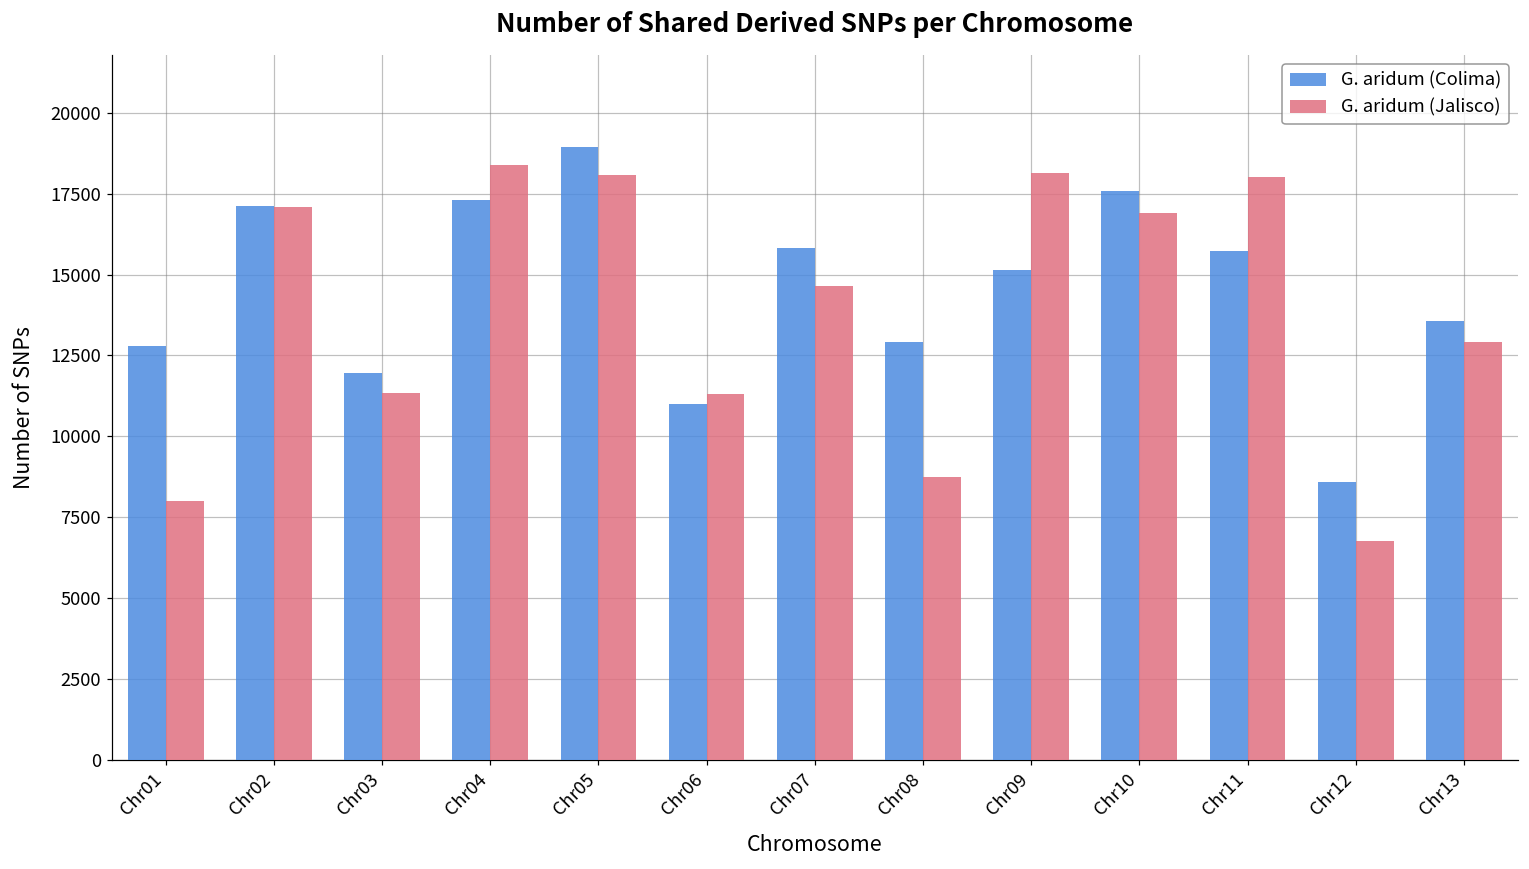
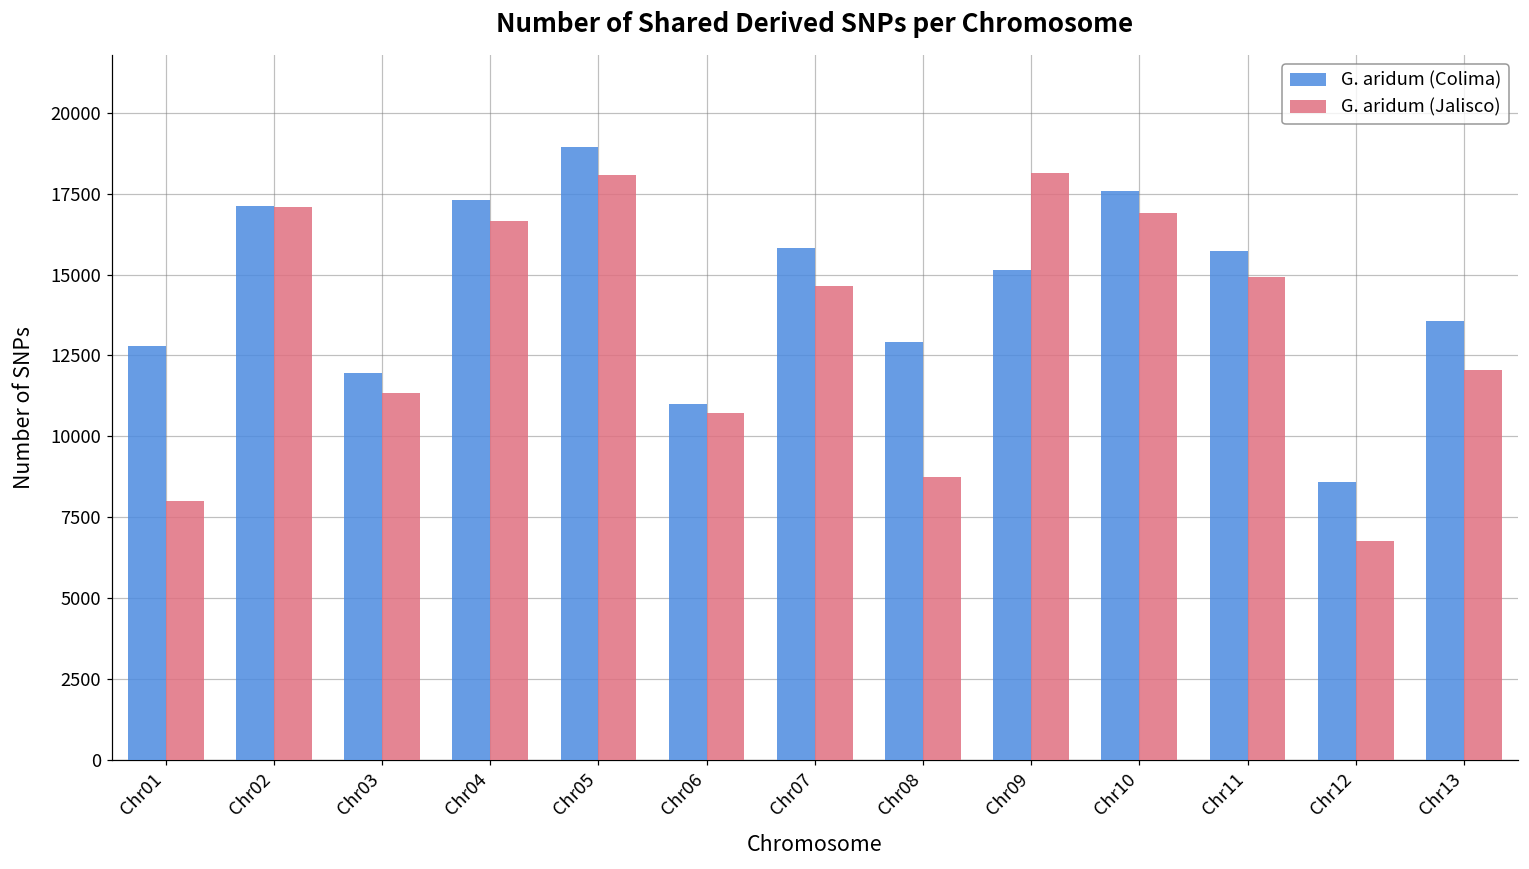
G. aridum (Jalisco), Chr04: 18400 -> 16600
G. aridum (Jalisco), Chr06: 11300 -> 10700
G. aridum (Jalisco), Chr11: 18000 -> 14900
G. aridum (Jalisco), Chr13: 12900 -> 12100
